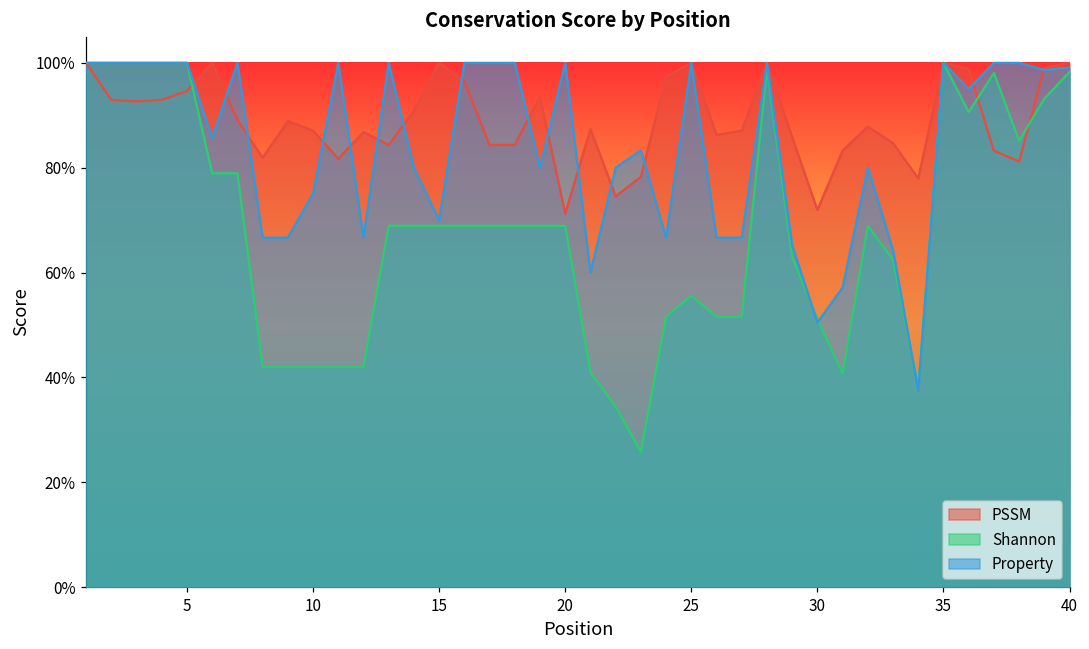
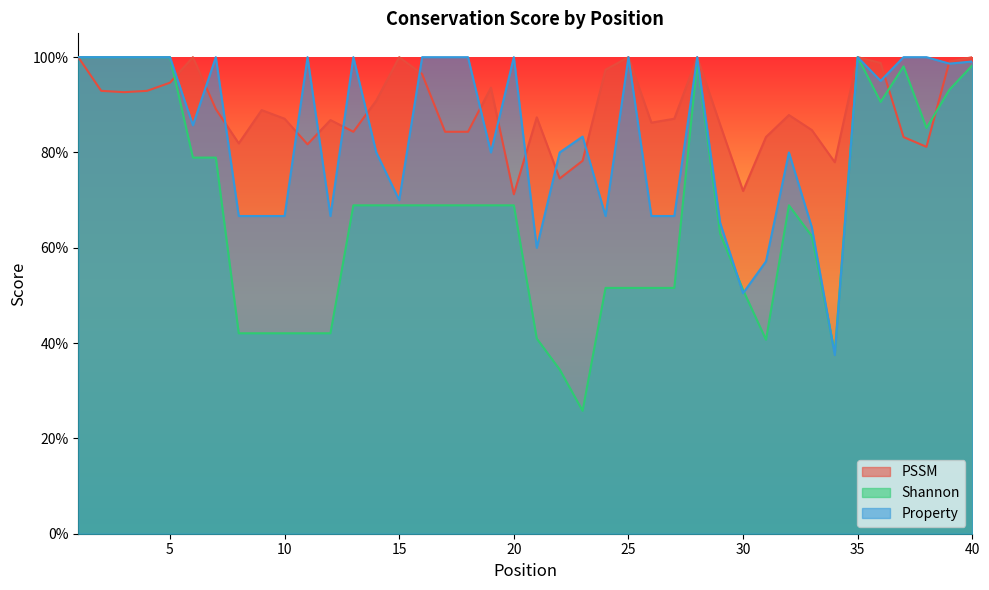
Property, 10: 75% -> 67%
Shannon, 25: 56% -> 52%
